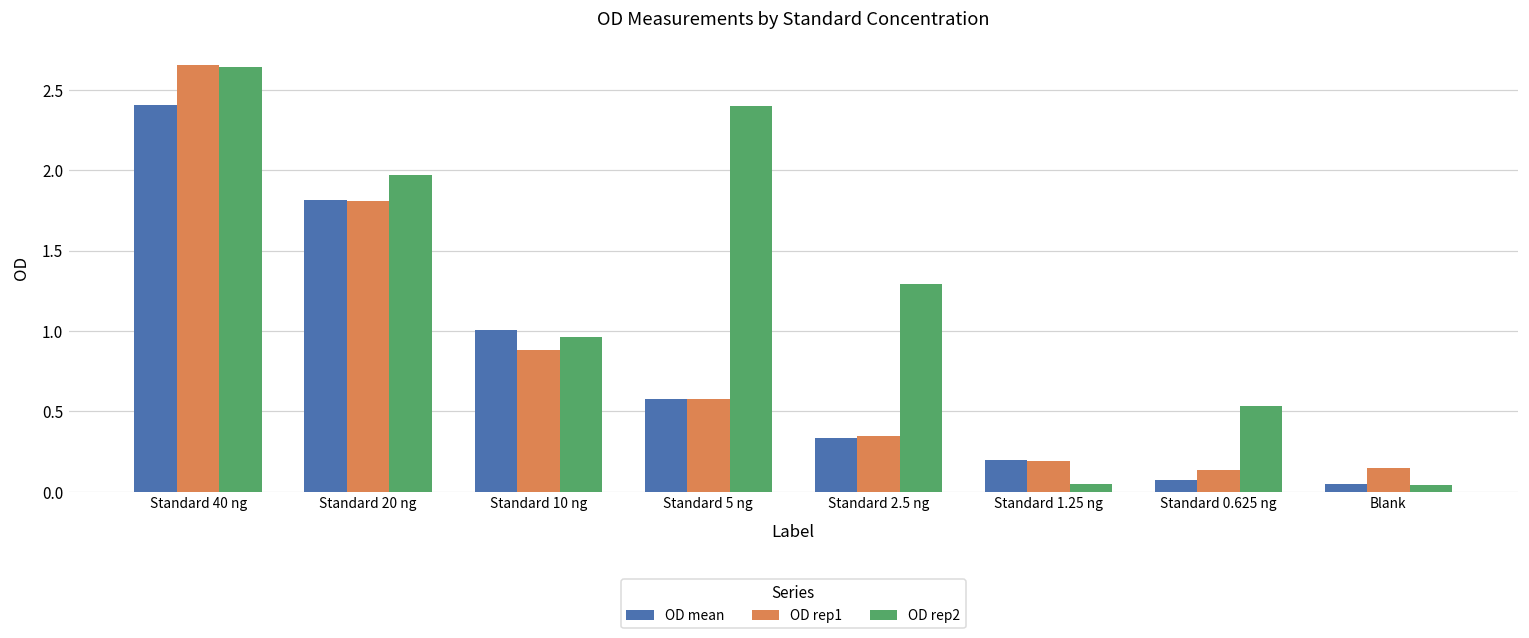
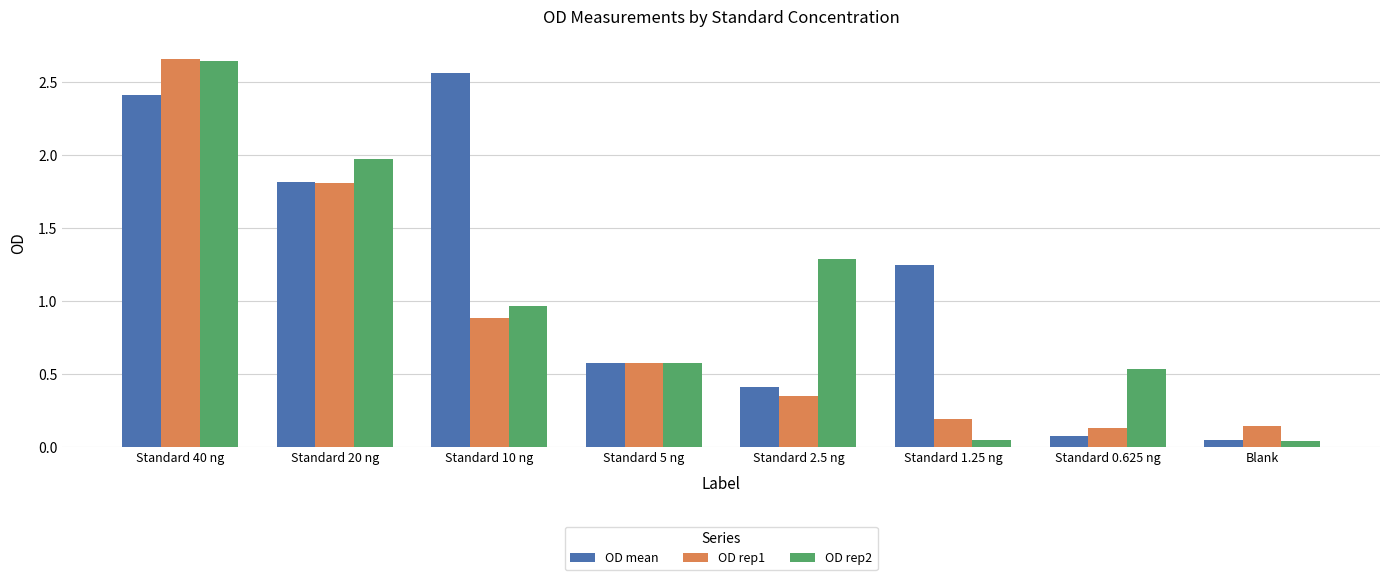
OD mean, Standard 10 ng: 1.01 -> 2.56
OD rep2, Standard 5 ng: 2.40 -> 0.58
OD mean, Standard 2.5 ng: 0.33 -> 0.41
OD mean, Standard 1.25 ng: 0.20 -> 1.25
